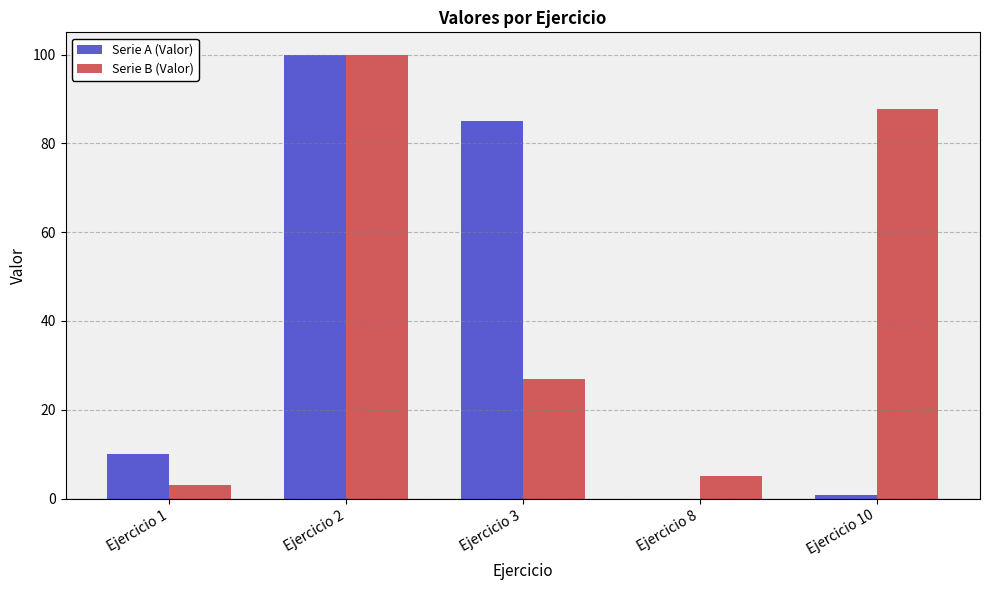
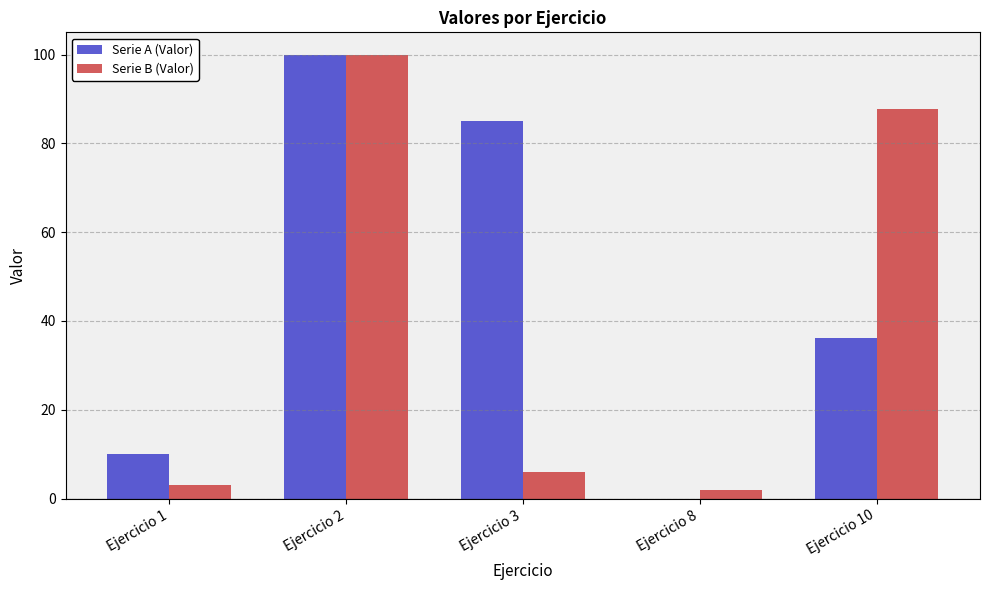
Serie B (Valor), Ejercicio 3: 27 -> 6
Serie B (Valor), Ejercicio 8: 5 -> 2
Serie A (Valor), Ejercicio 10: 1 -> 36
